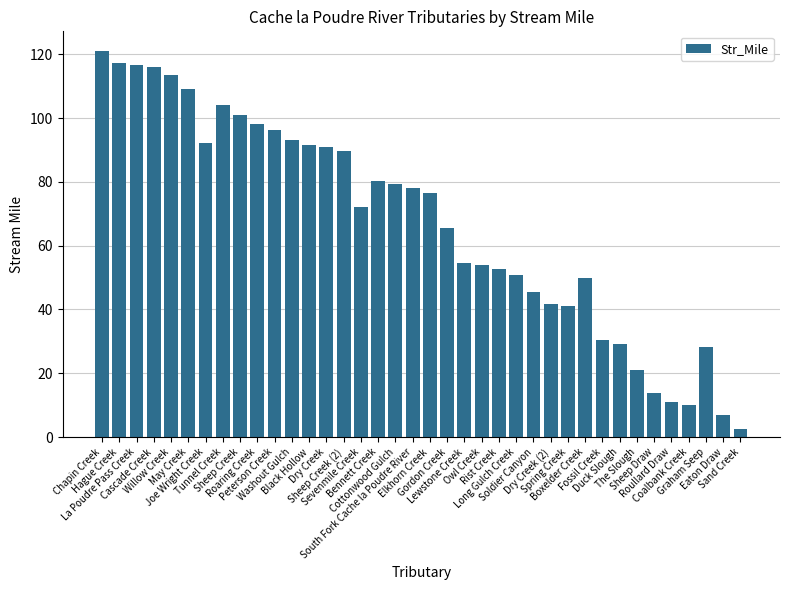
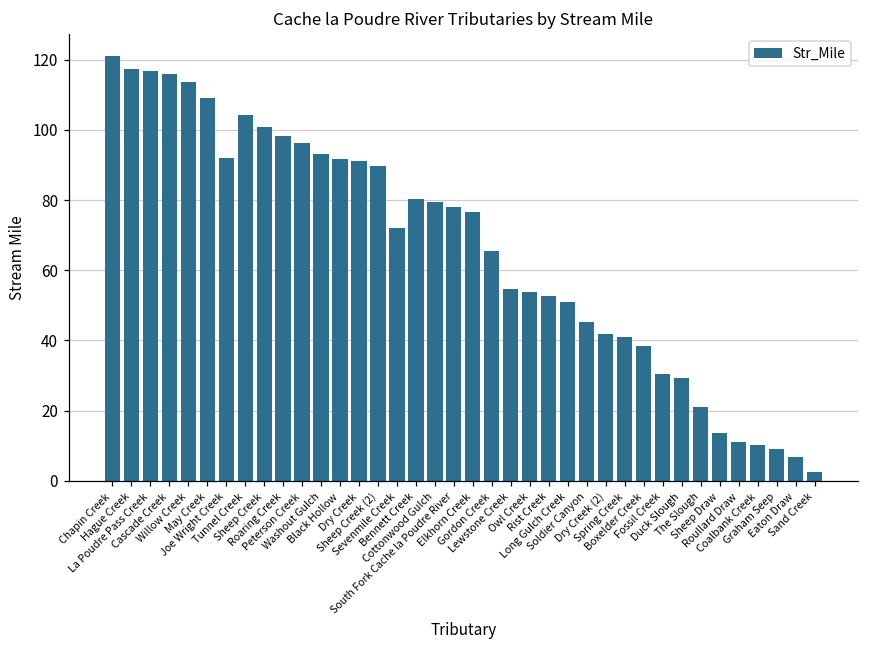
Boxelder Creek: 50 -> 38
Graham Seep: 28 -> 9
